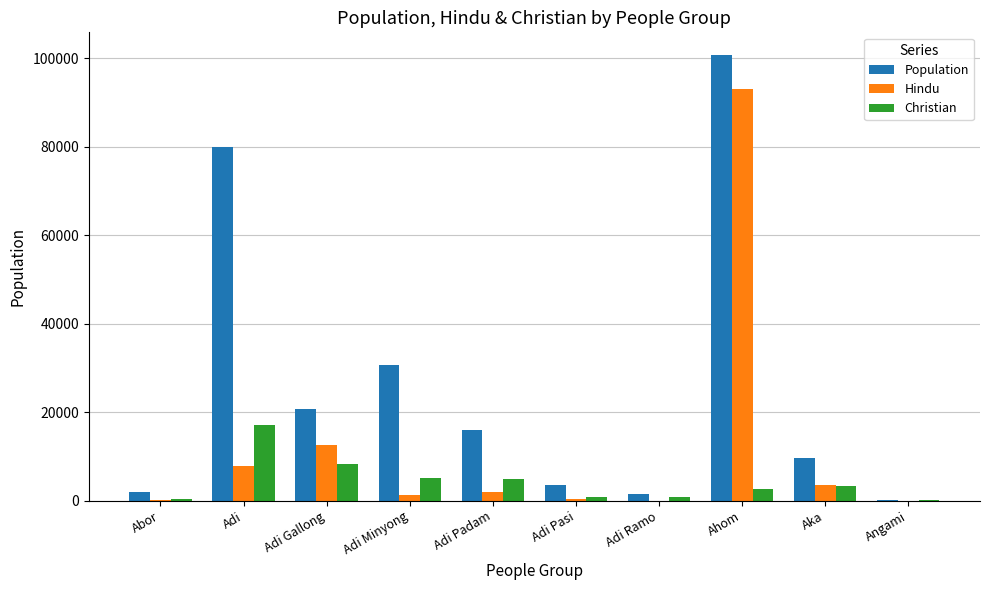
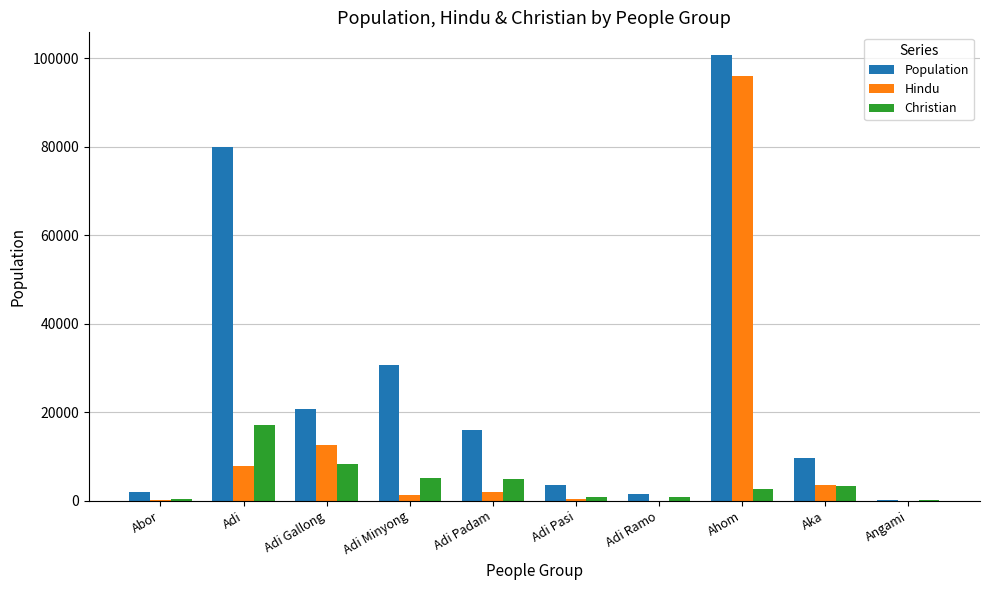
Hindu, Ahom: 93000 -> 96000
